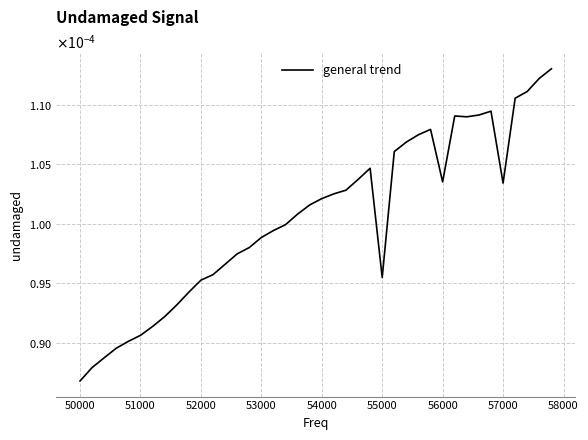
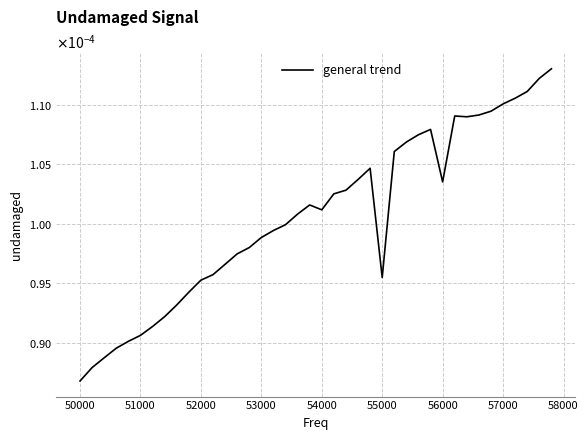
54000: 0.0001021 -> 0.0001012
57000: 0.0001034 -> 0.0001101
